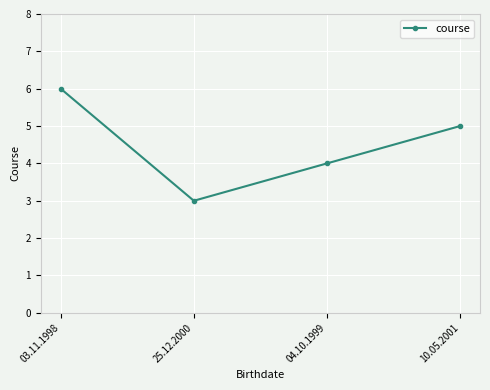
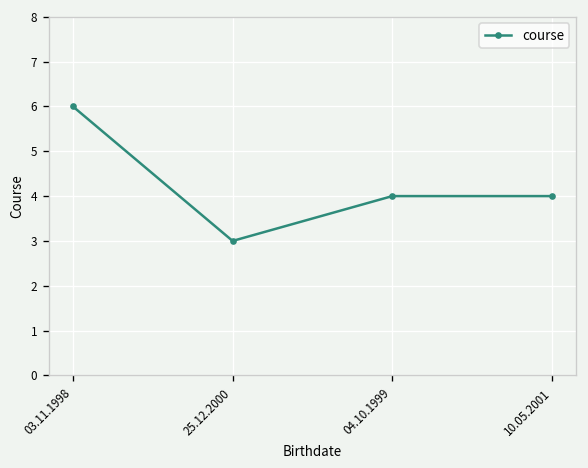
10.05.2001: 5 -> 4
